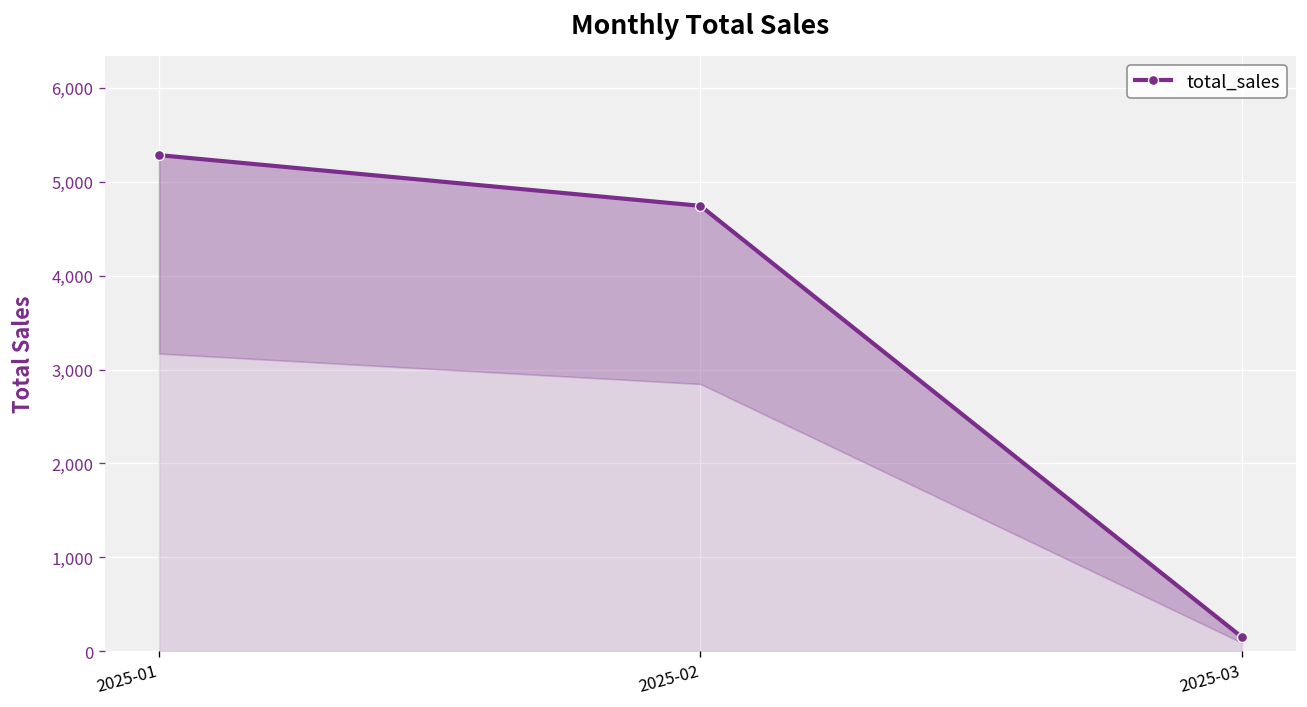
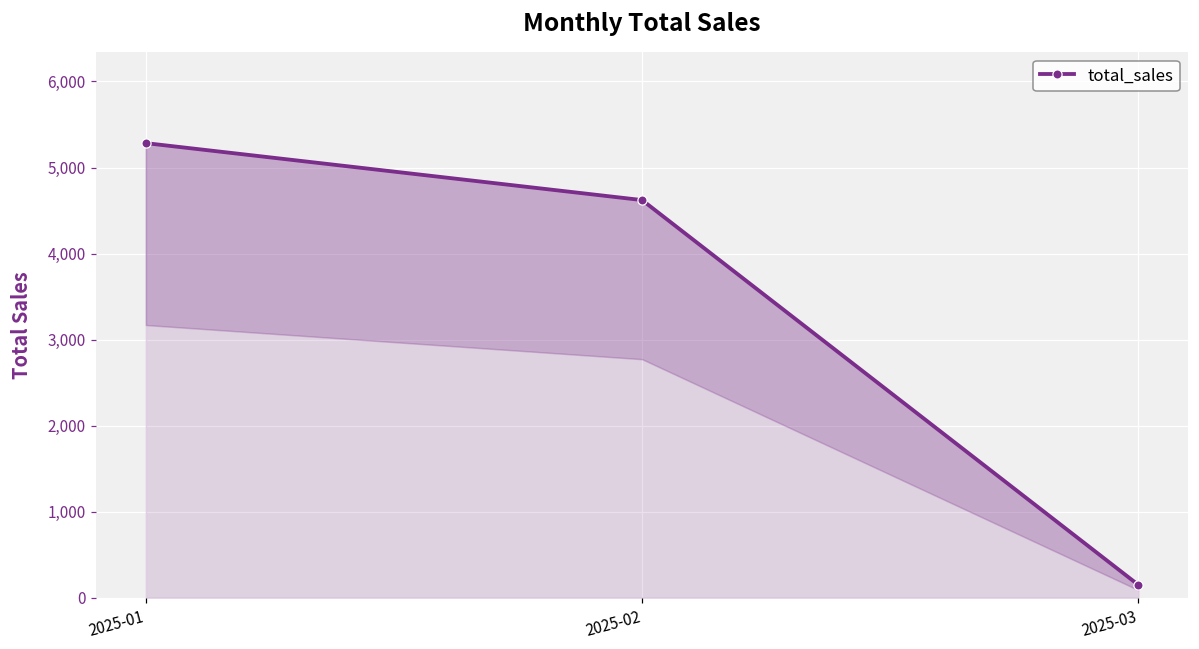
2025-02: 4,700 -> 4,600
